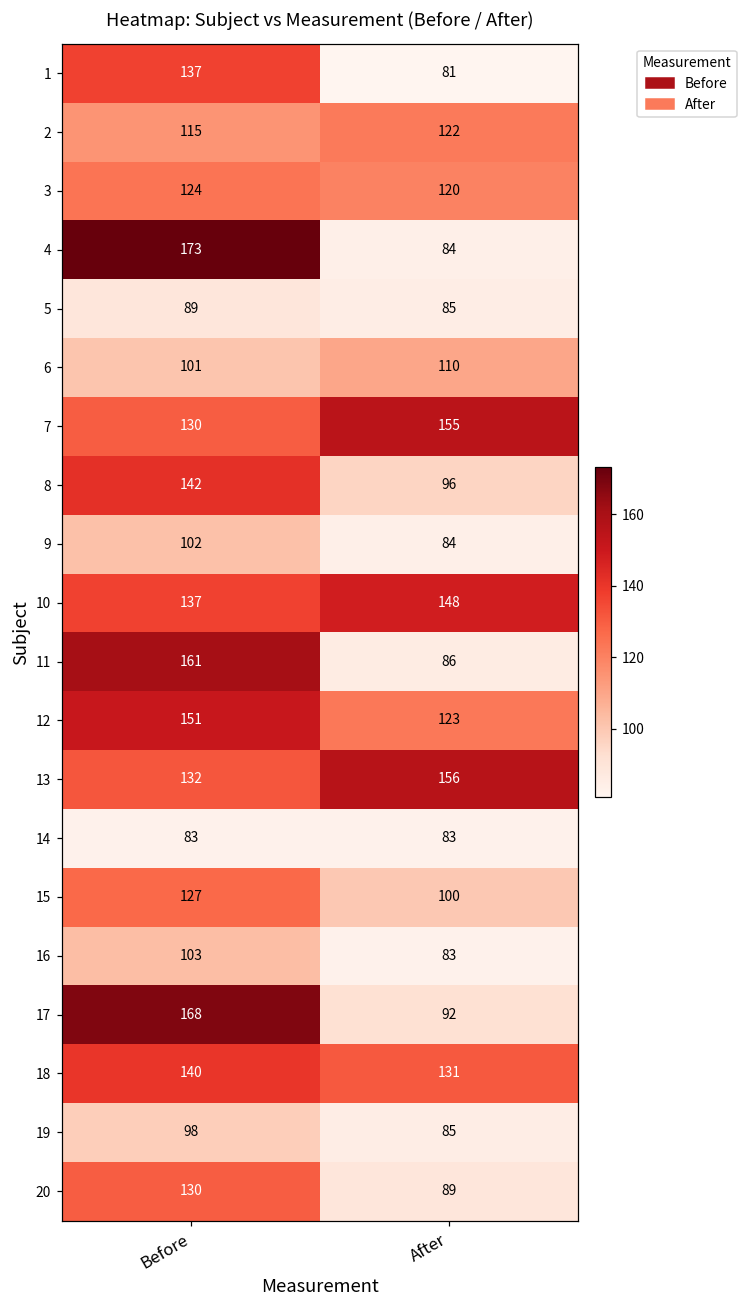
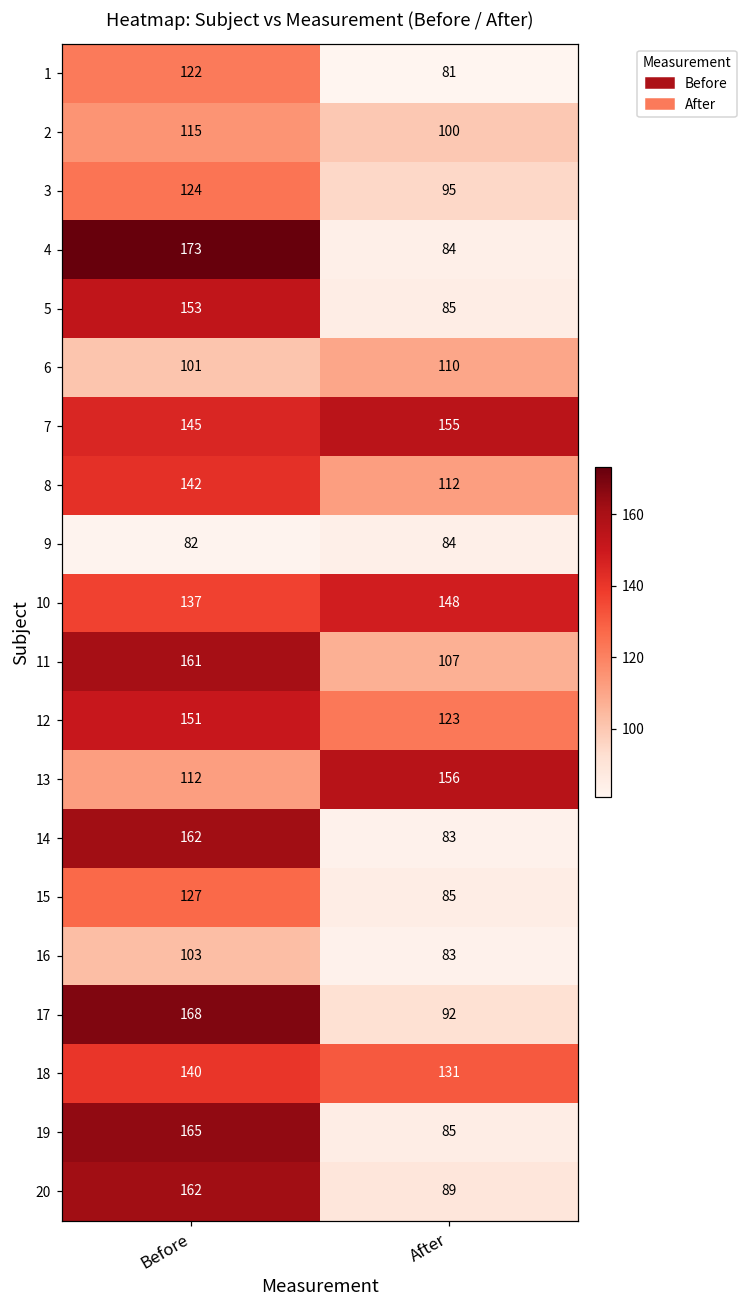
1, Before: 137 -> 122
2, After: 122 -> 100
3, After: 120 -> 95
5, Before: 89 -> 153
7, Before: 130 -> 145
8, After: 96 -> 112
9, Before: 102 -> 82
11, After: 86 -> 107
13, Before: 132 -> 112
14, Before: 83 -> 162
15, After: 100 -> 85
19, Before: 98 -> 165
20, Before: 130 -> 162
